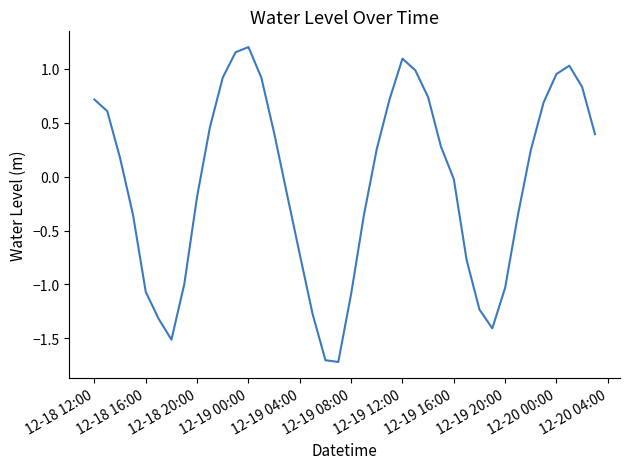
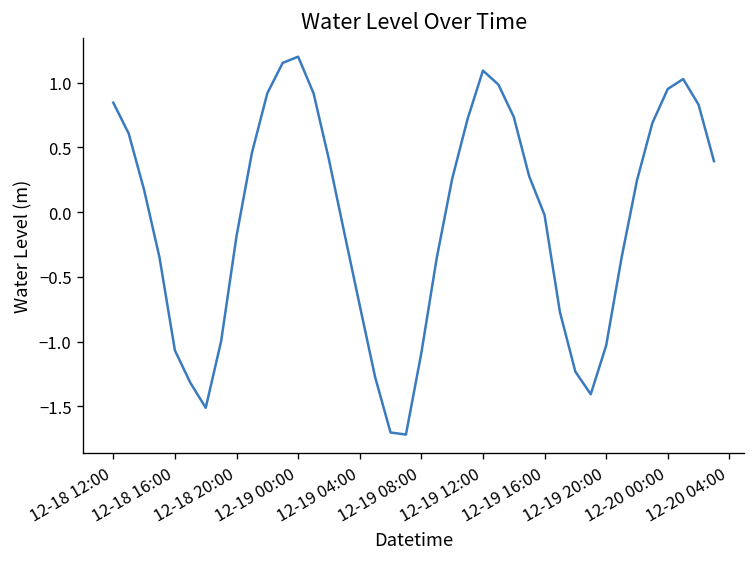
12-18 12:00: 0.71 -> 0.84
